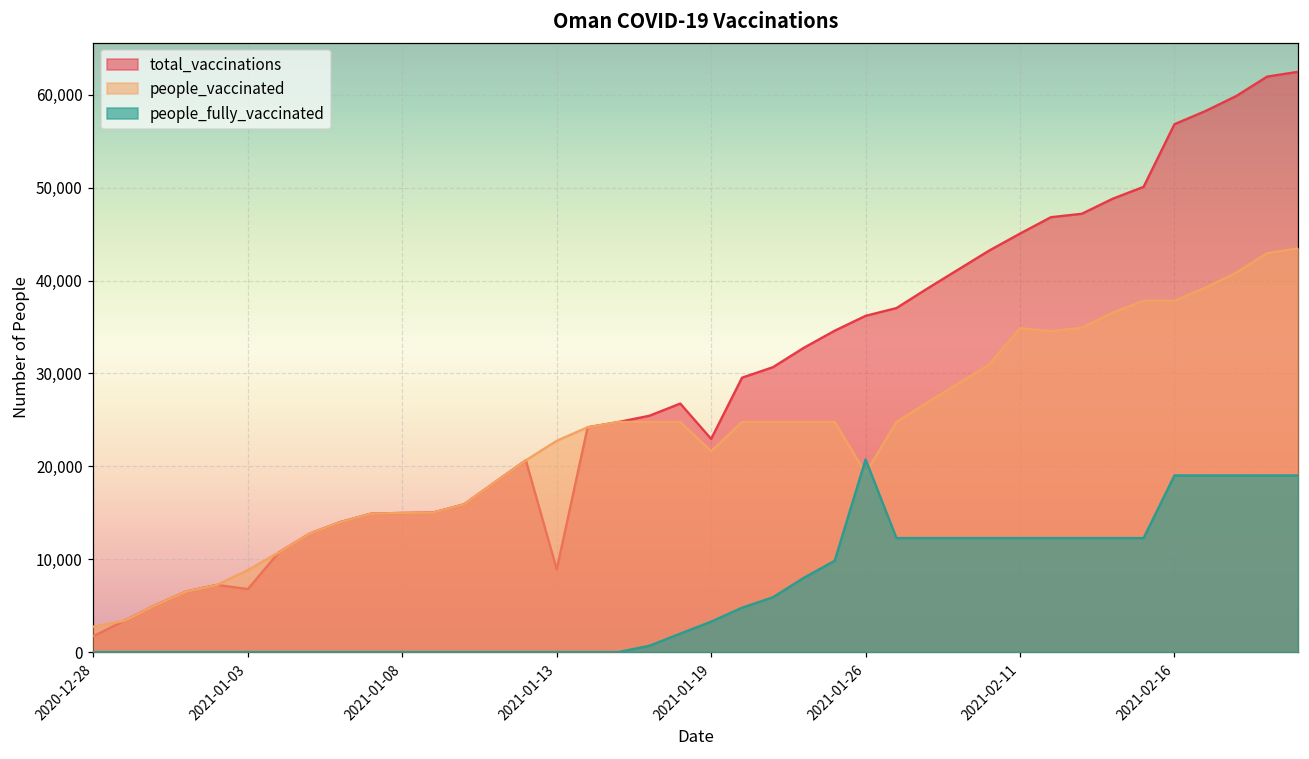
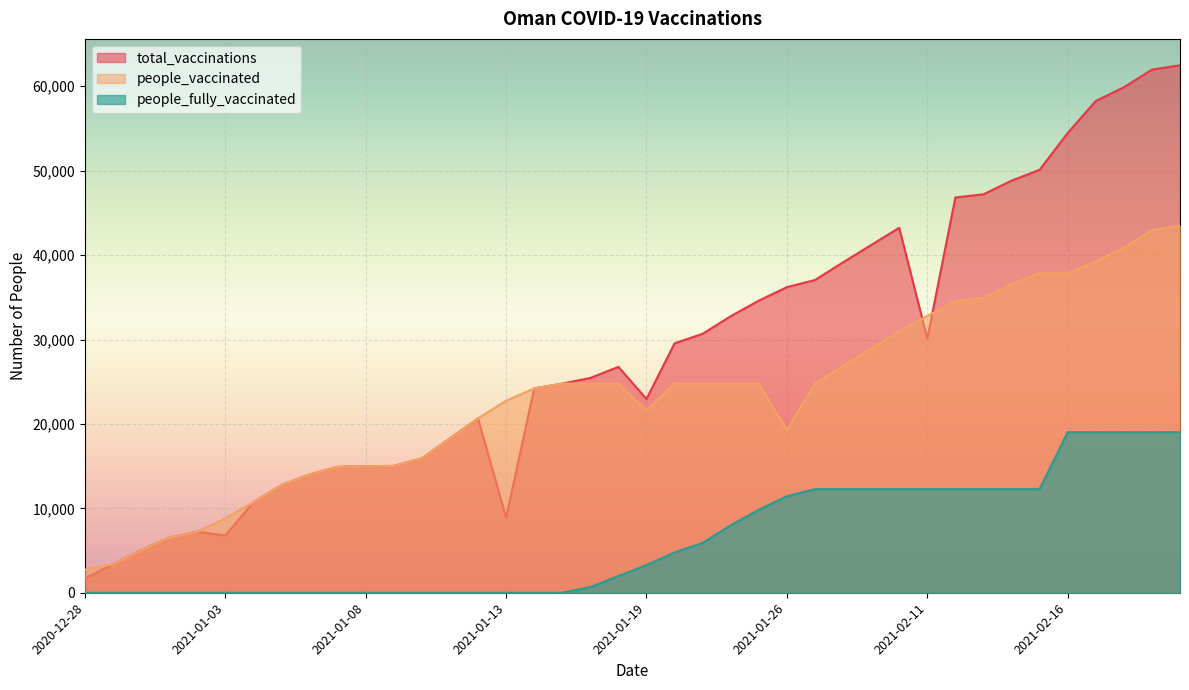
people_fully_vaccinated, 2021-01-26: 21,000 -> 11,000
total_vaccinations, 2021-02-11: 45,000 -> 30,000
people_vaccinated, 2021-02-11: 35,000 -> 33,000
total_vaccinations, 2021-02-16: 57,000 -> 54,000
